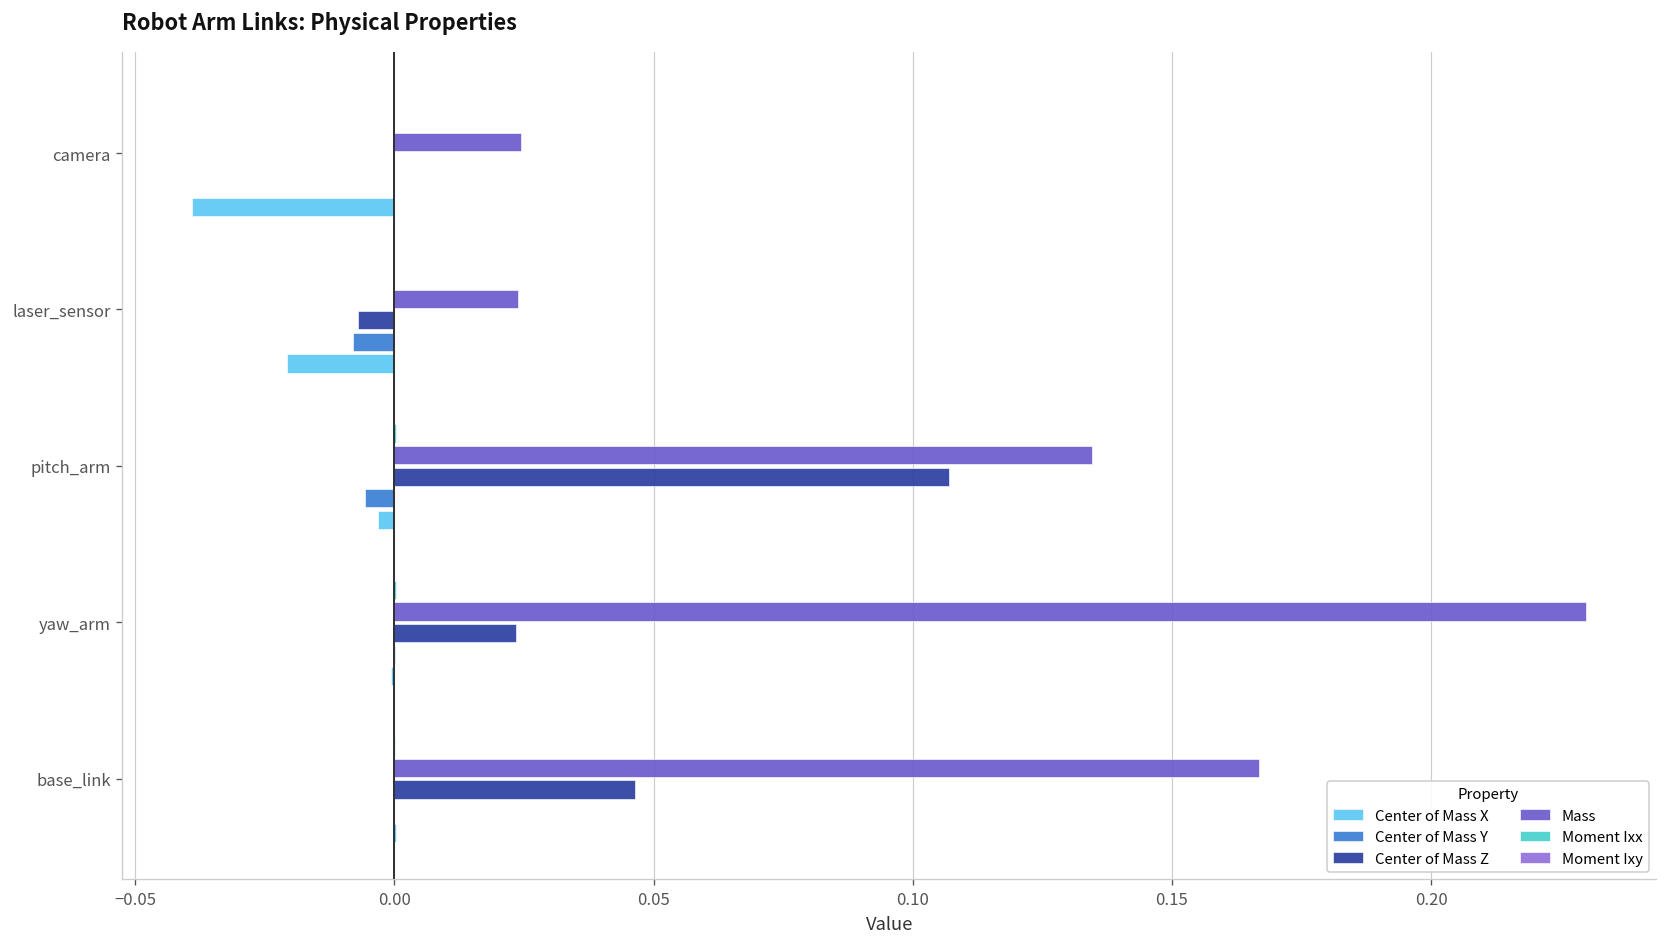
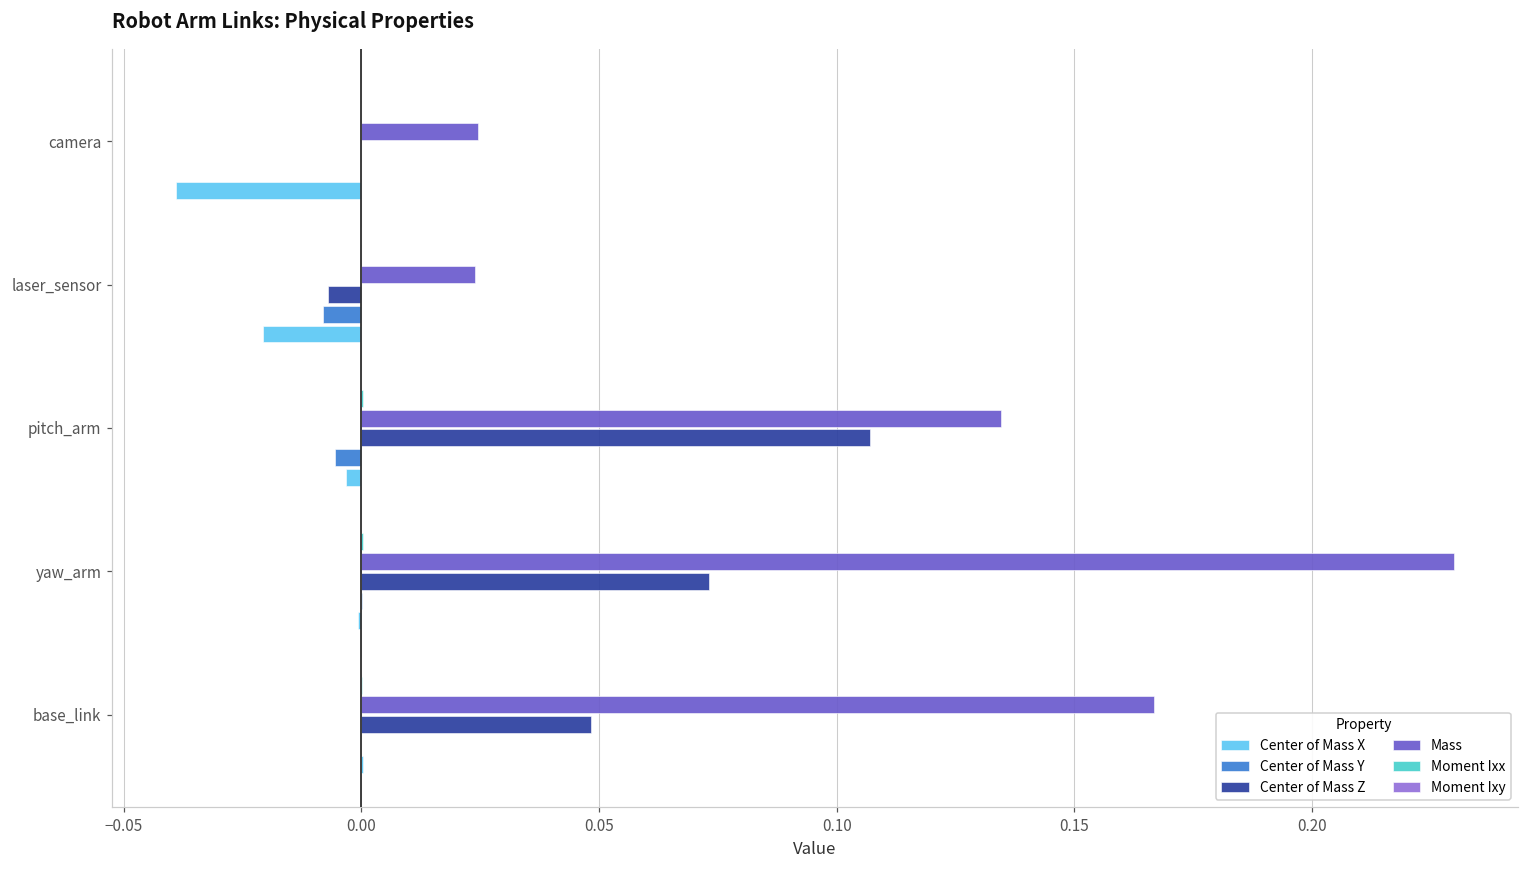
Center of Mass Z, yaw_arm: 0.023 -> 0.073
Center of Mass Z, base_link: 0.046 -> 0.048
